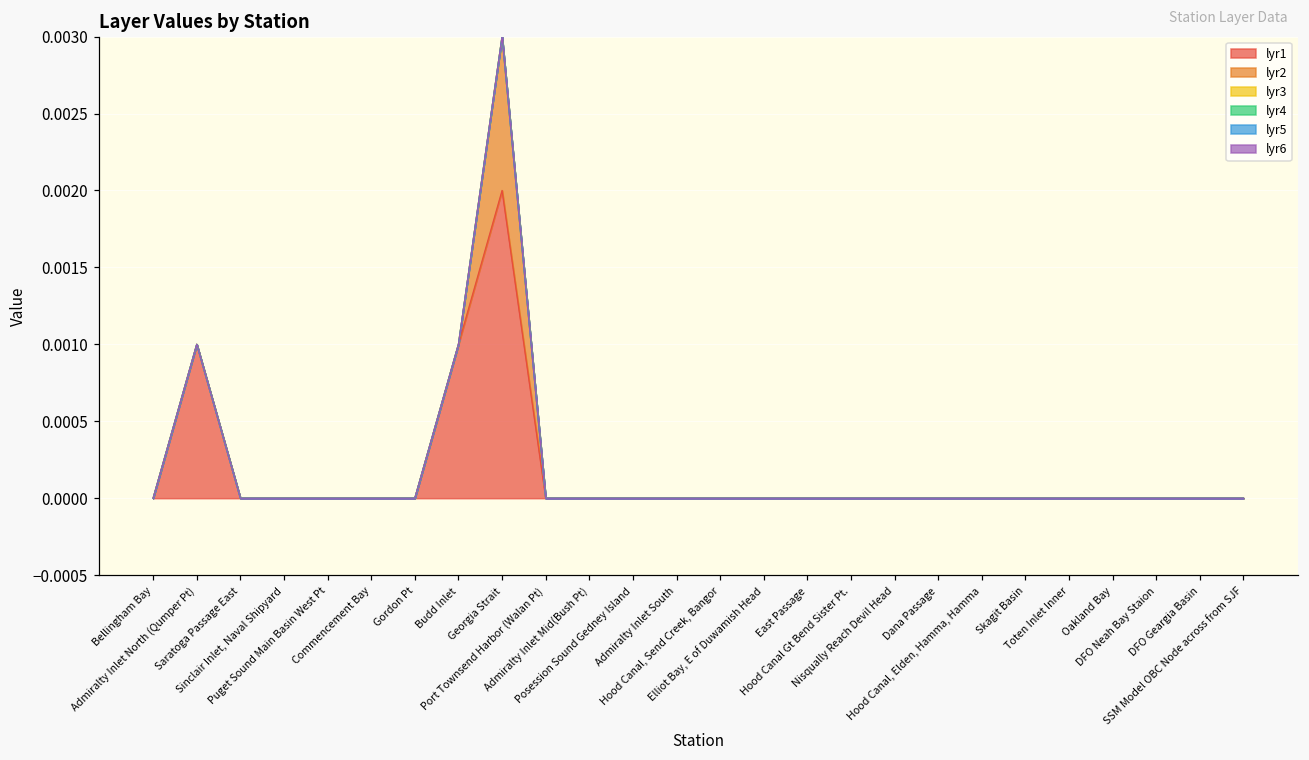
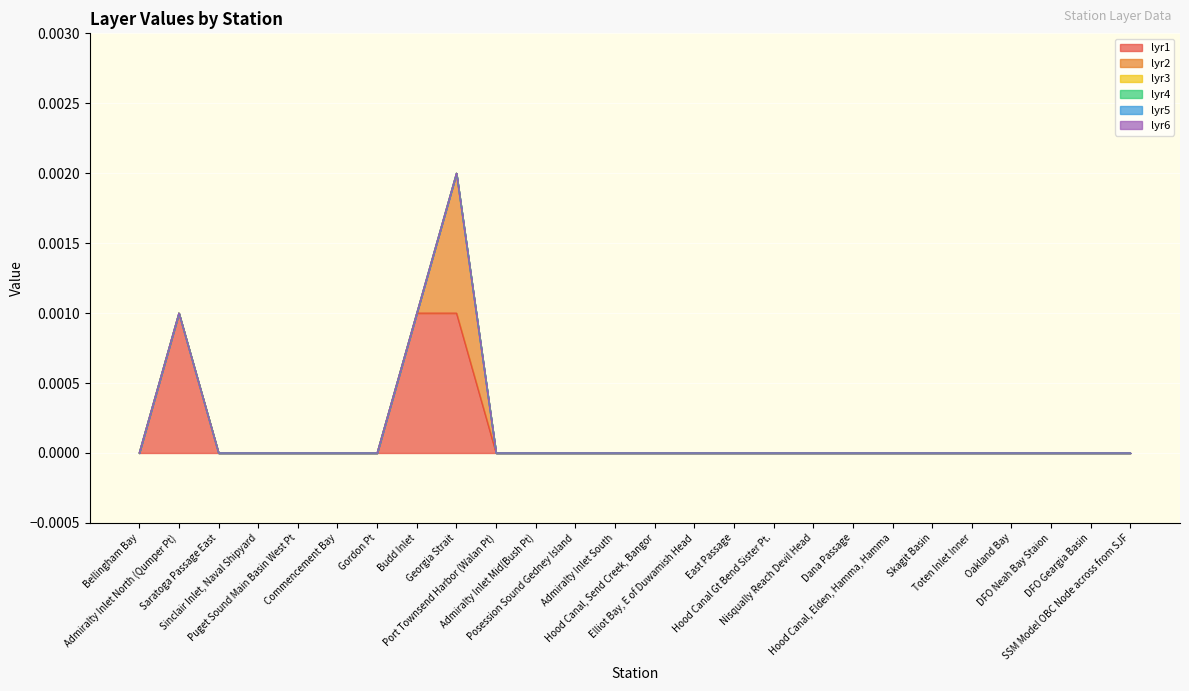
lyr1, Georgia Strait: 0.002 -> 0.001
